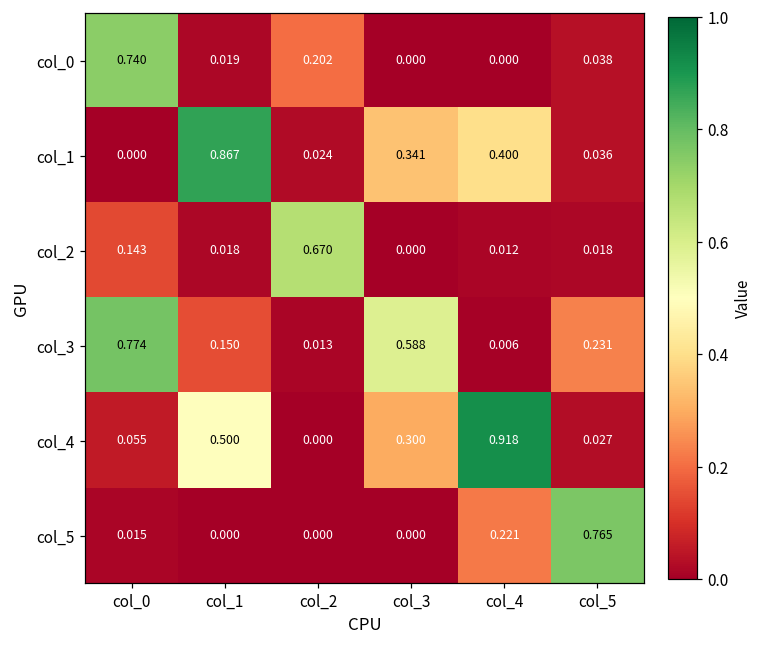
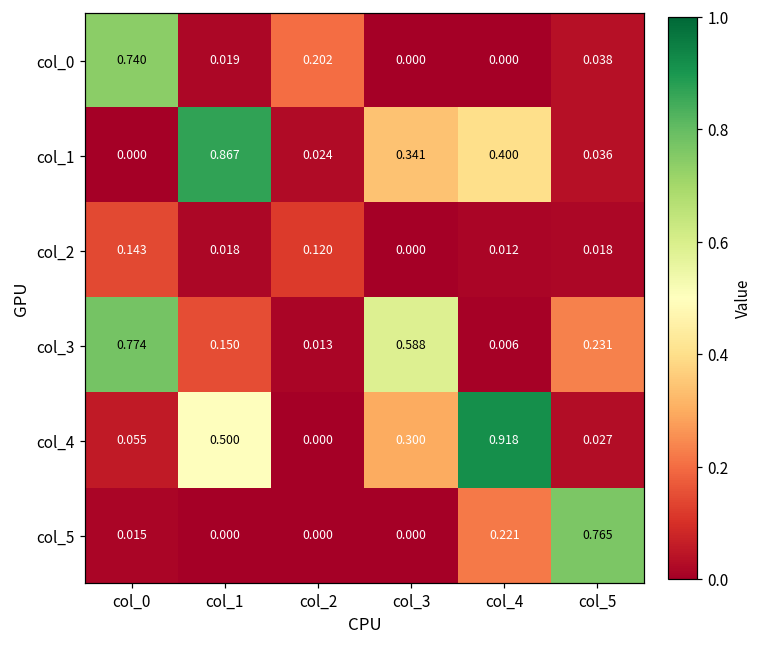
col_2, col_2: 0.670 -> 0.120
